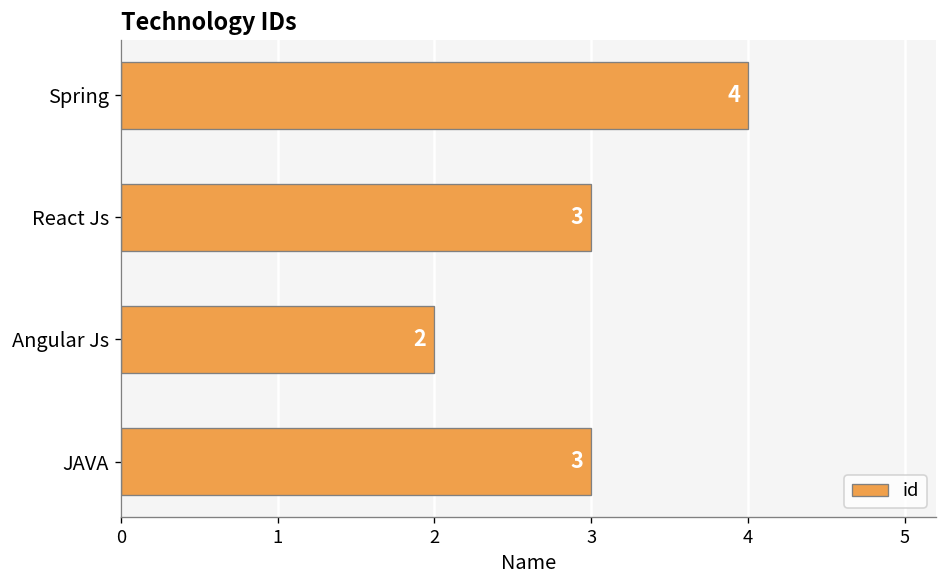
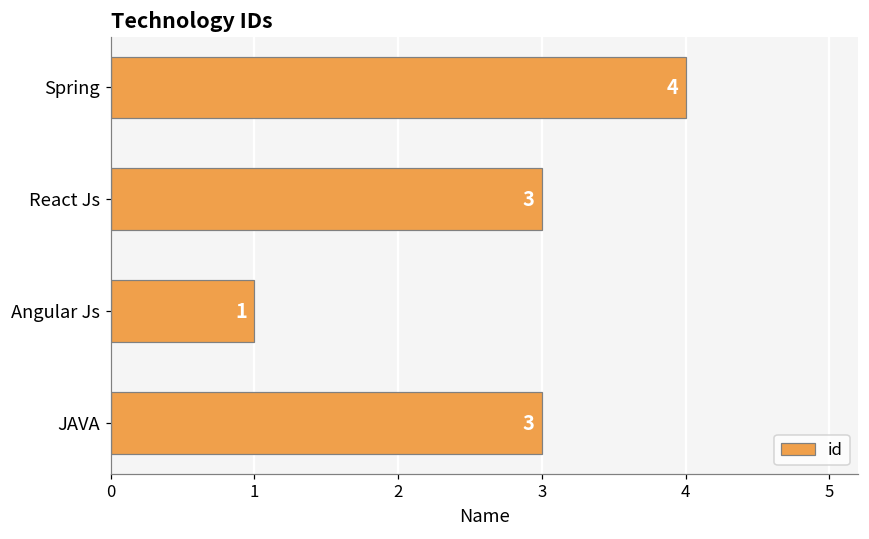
Angular Js: 2 -> 1
